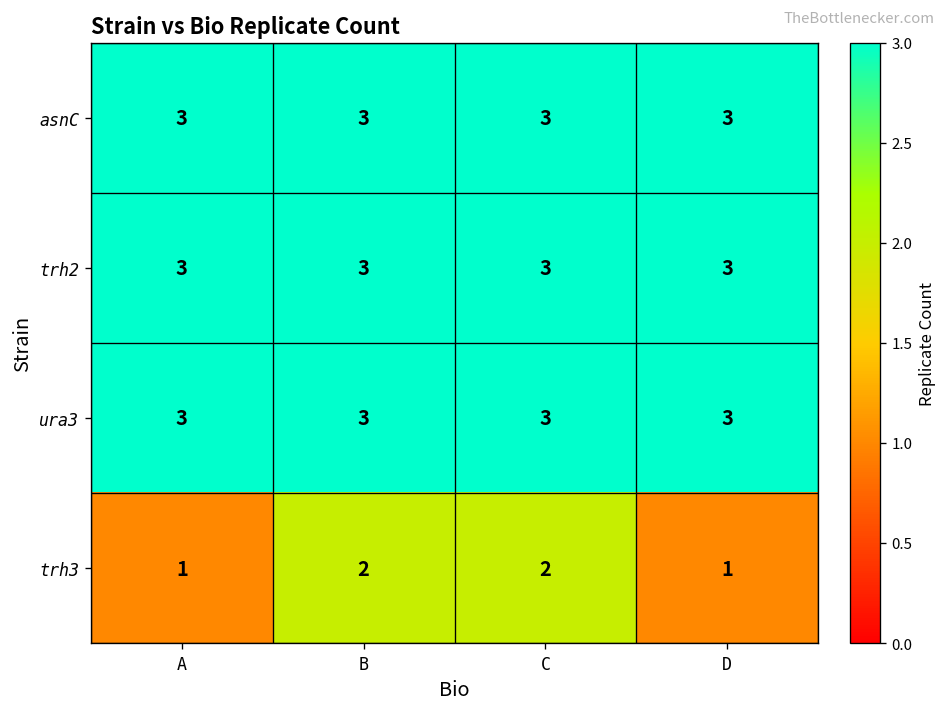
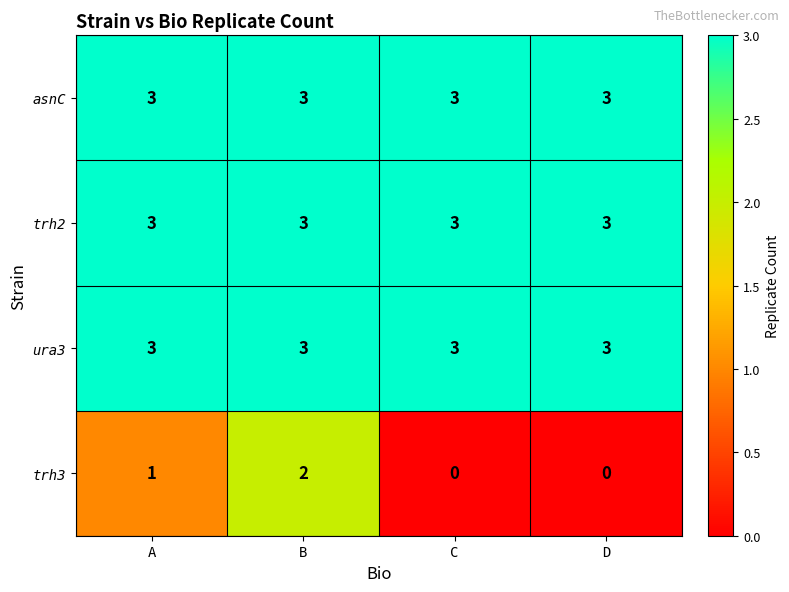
trh3, C: 2 -> 0
trh3, D: 1 -> 0
